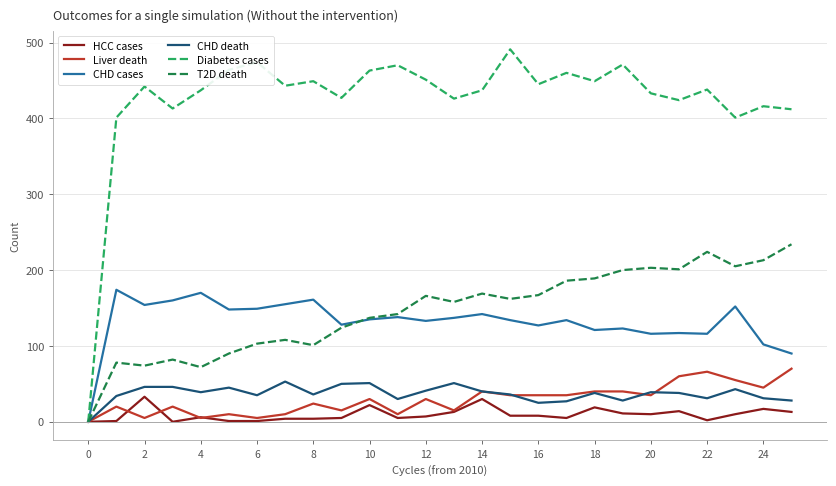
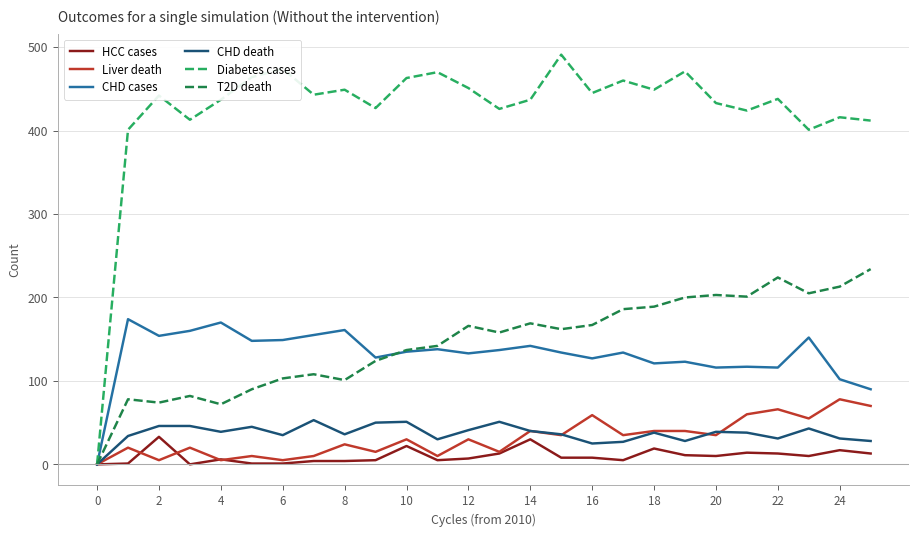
Liver death, 16: 40 -> 60
HCC cases, 22: 0 -> 10
Liver death, 24: 50 -> 80
